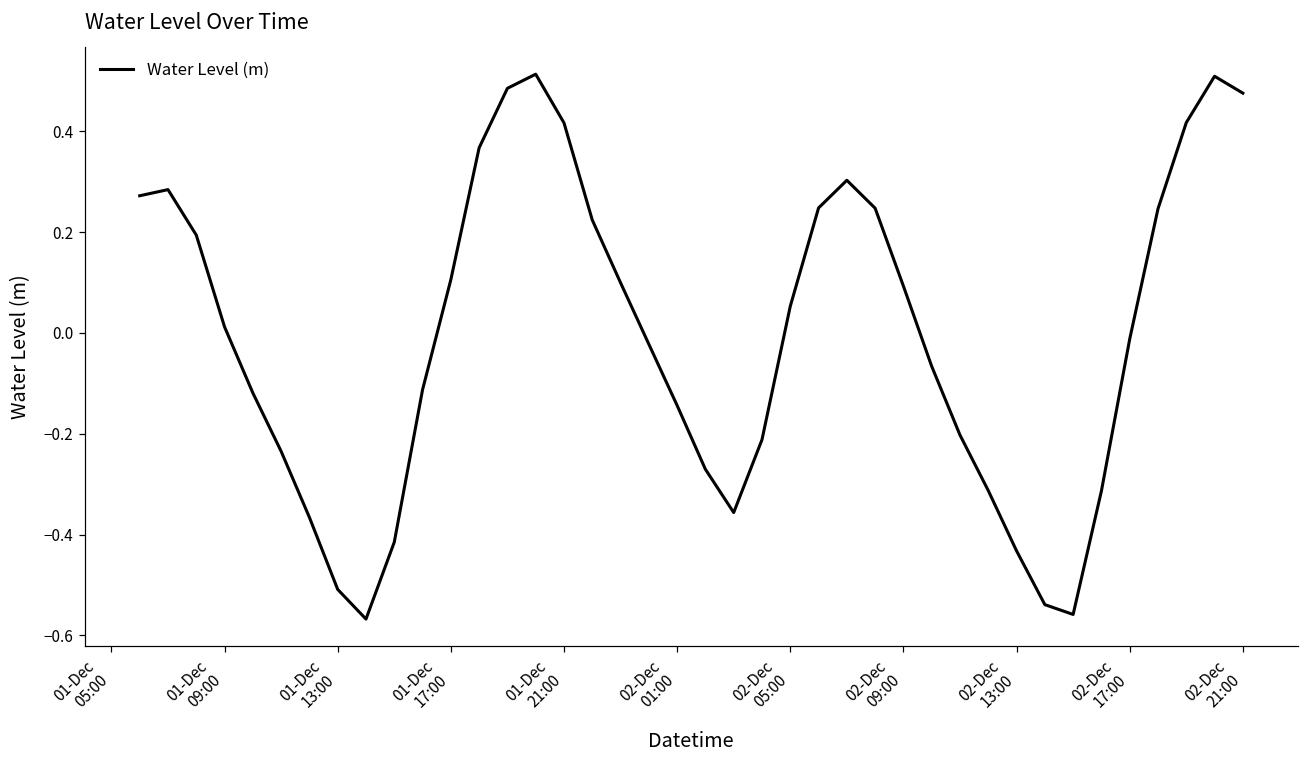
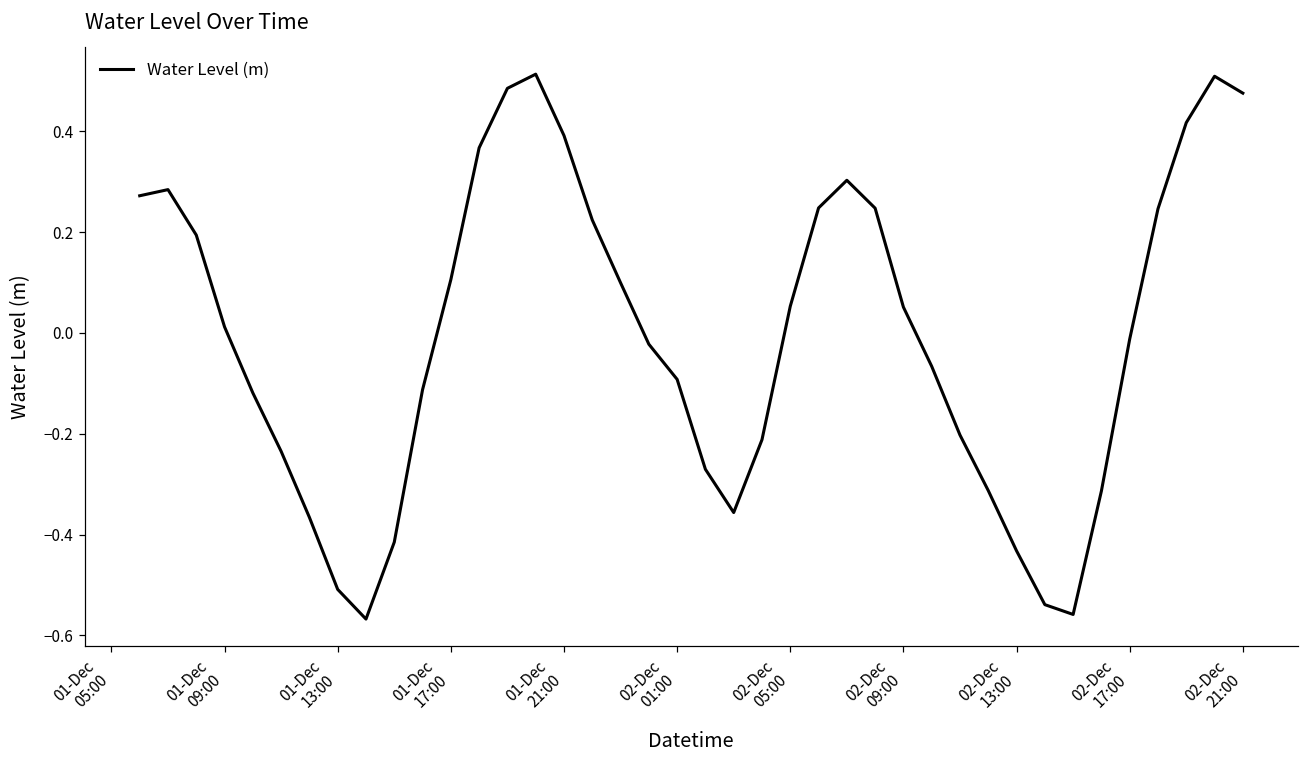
01-Dec 21:00: 0.42 -> 0.39
02-Dec 01:00: -0.14 -> -0.09
02-Dec 09:00: 0.09 -> 0.05
